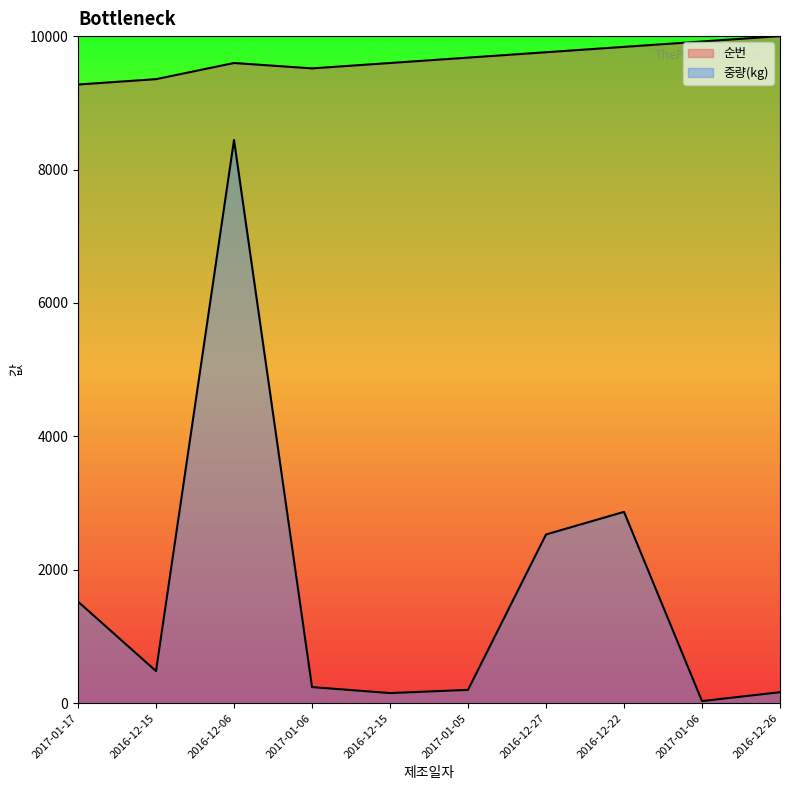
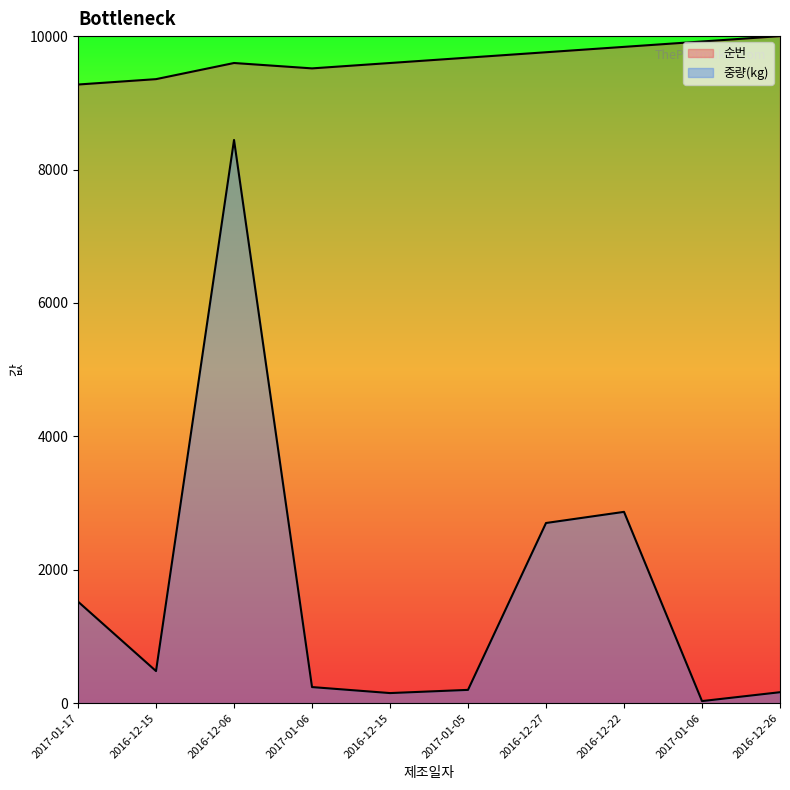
중량(kg), 2016-12-27: 2500 -> 2700
